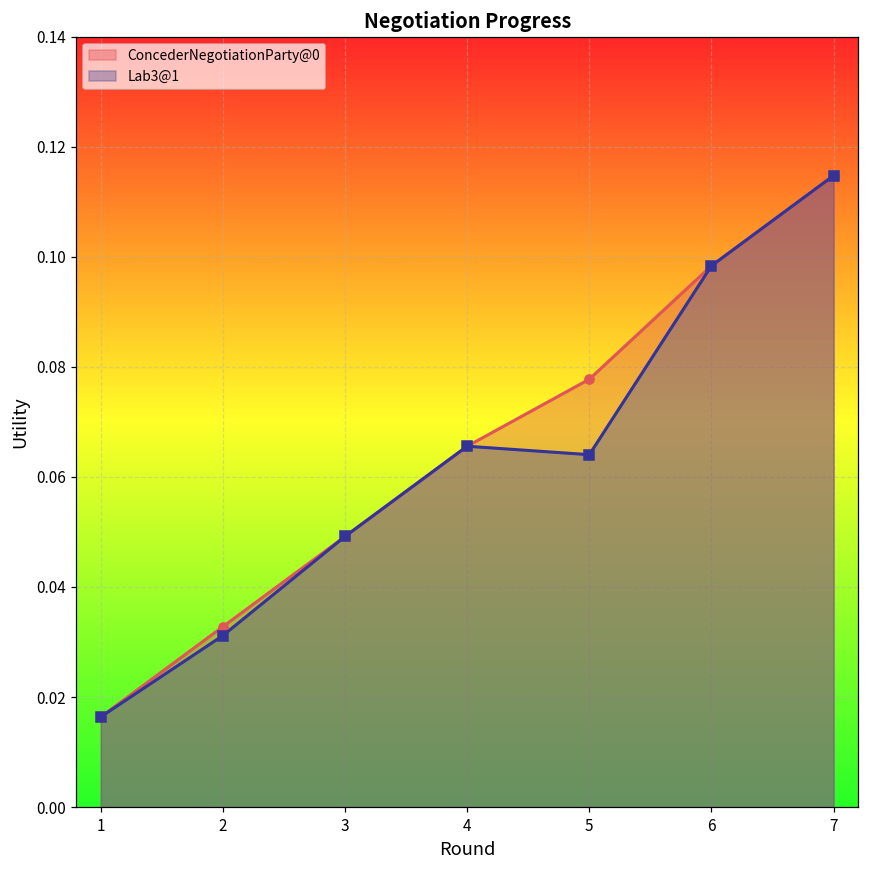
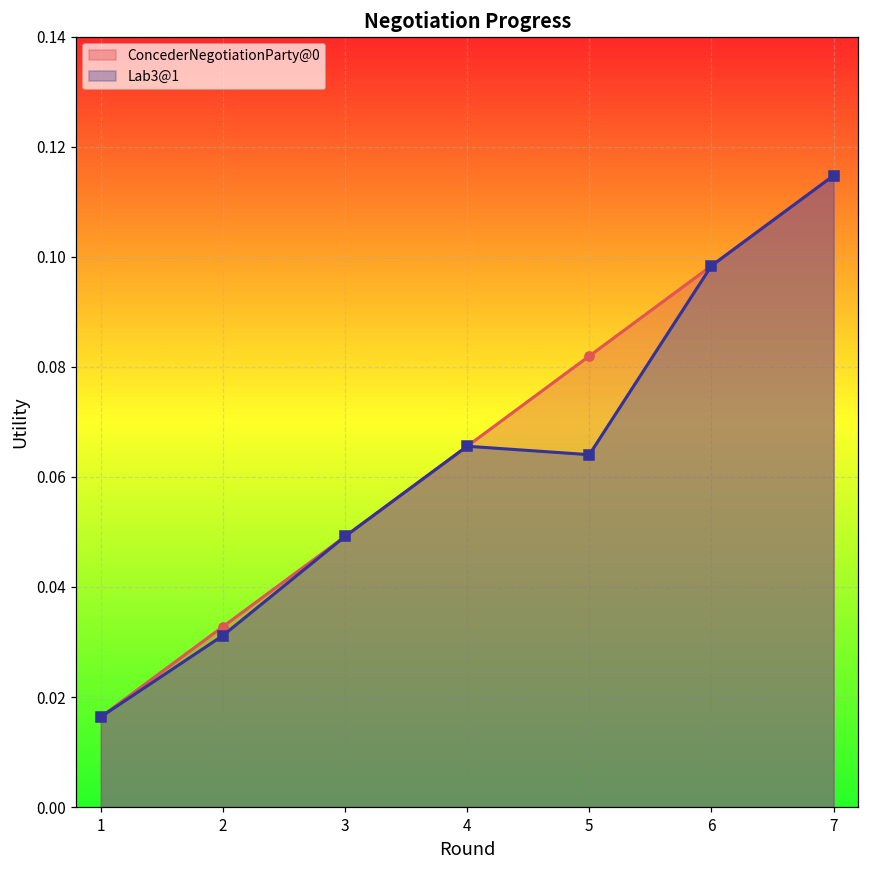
ConcederNegotiationParty@0, 5: 0.078 -> 0.082
